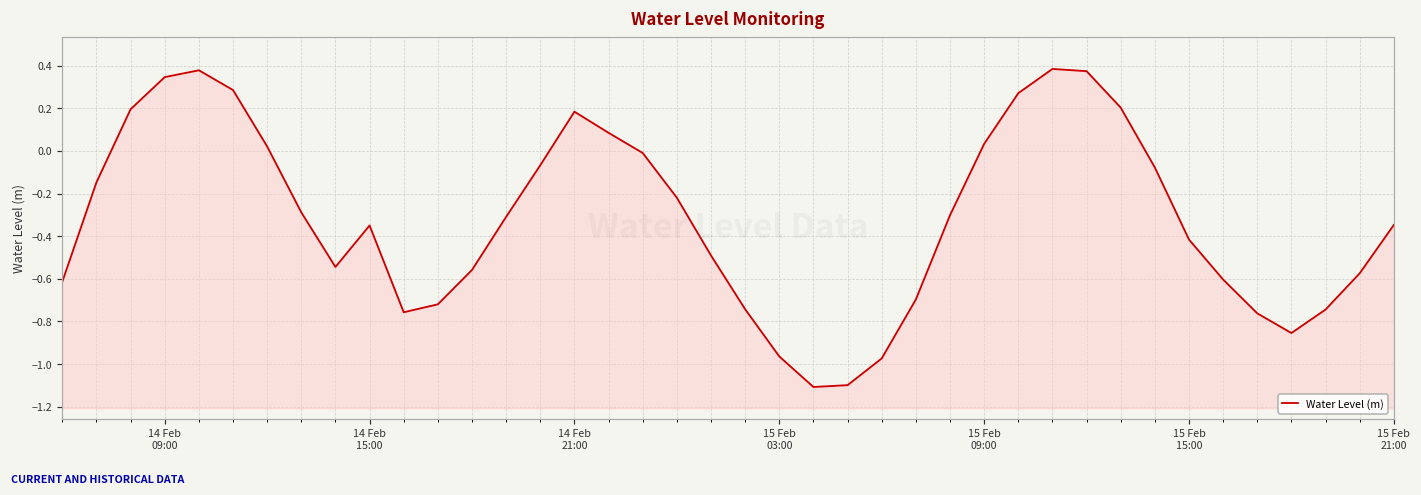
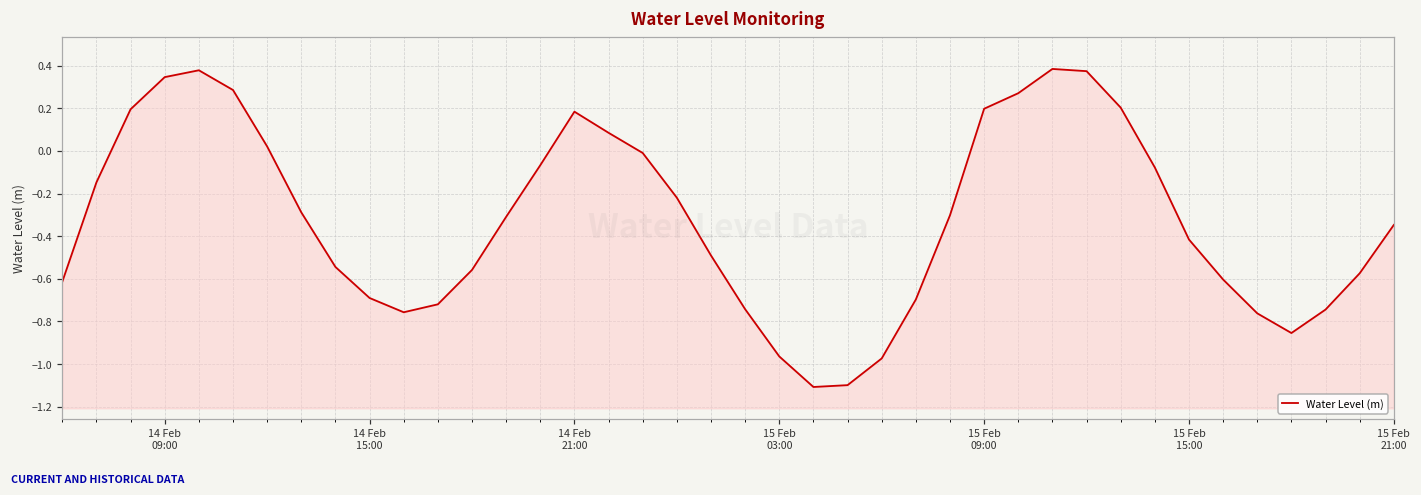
14 Feb 15:00: -0.35 -> -0.69
15 Feb 09:00: 0.03 -> 0.20
